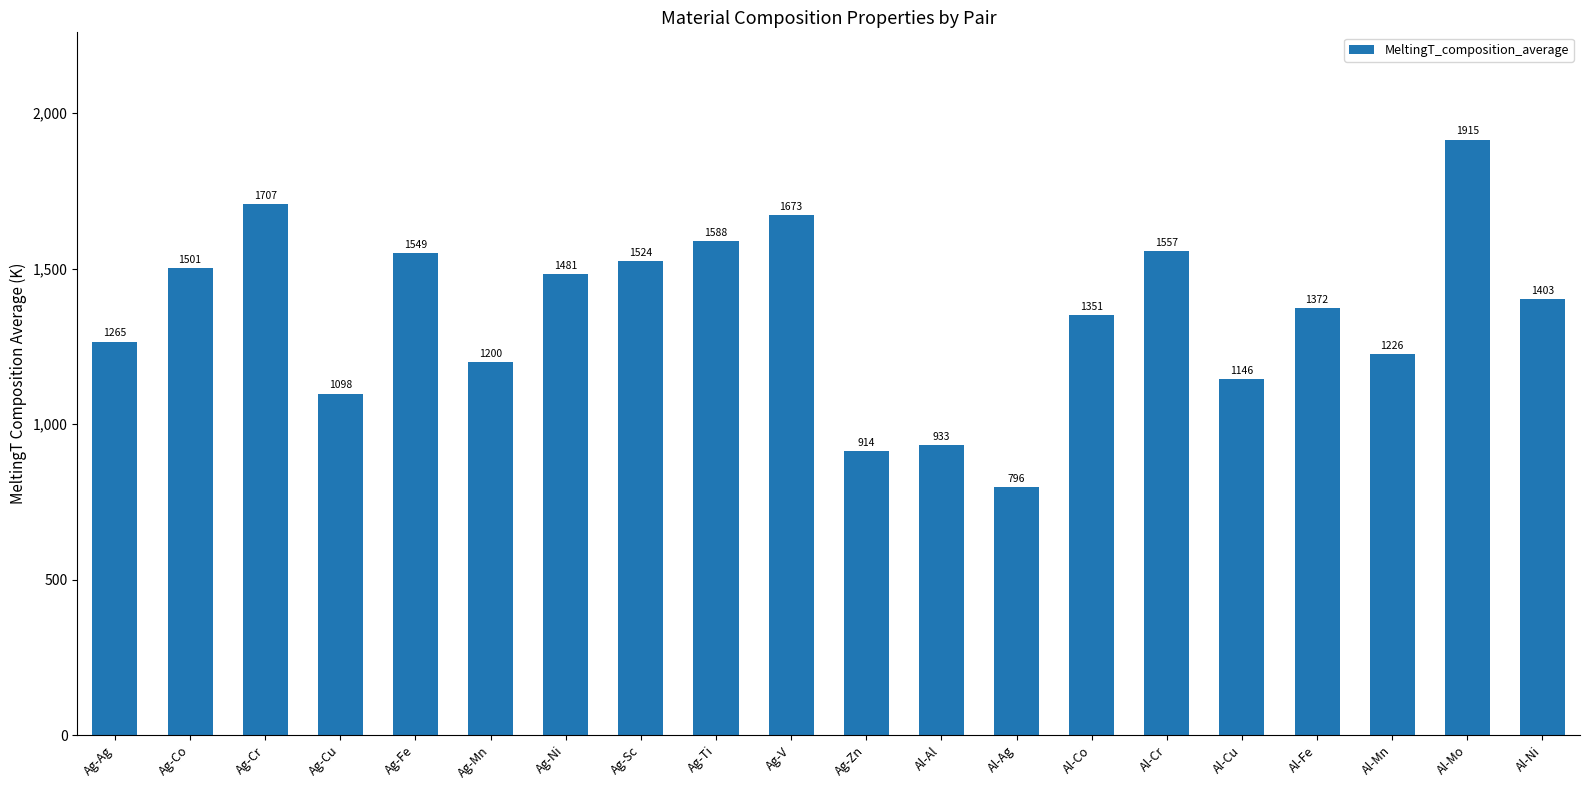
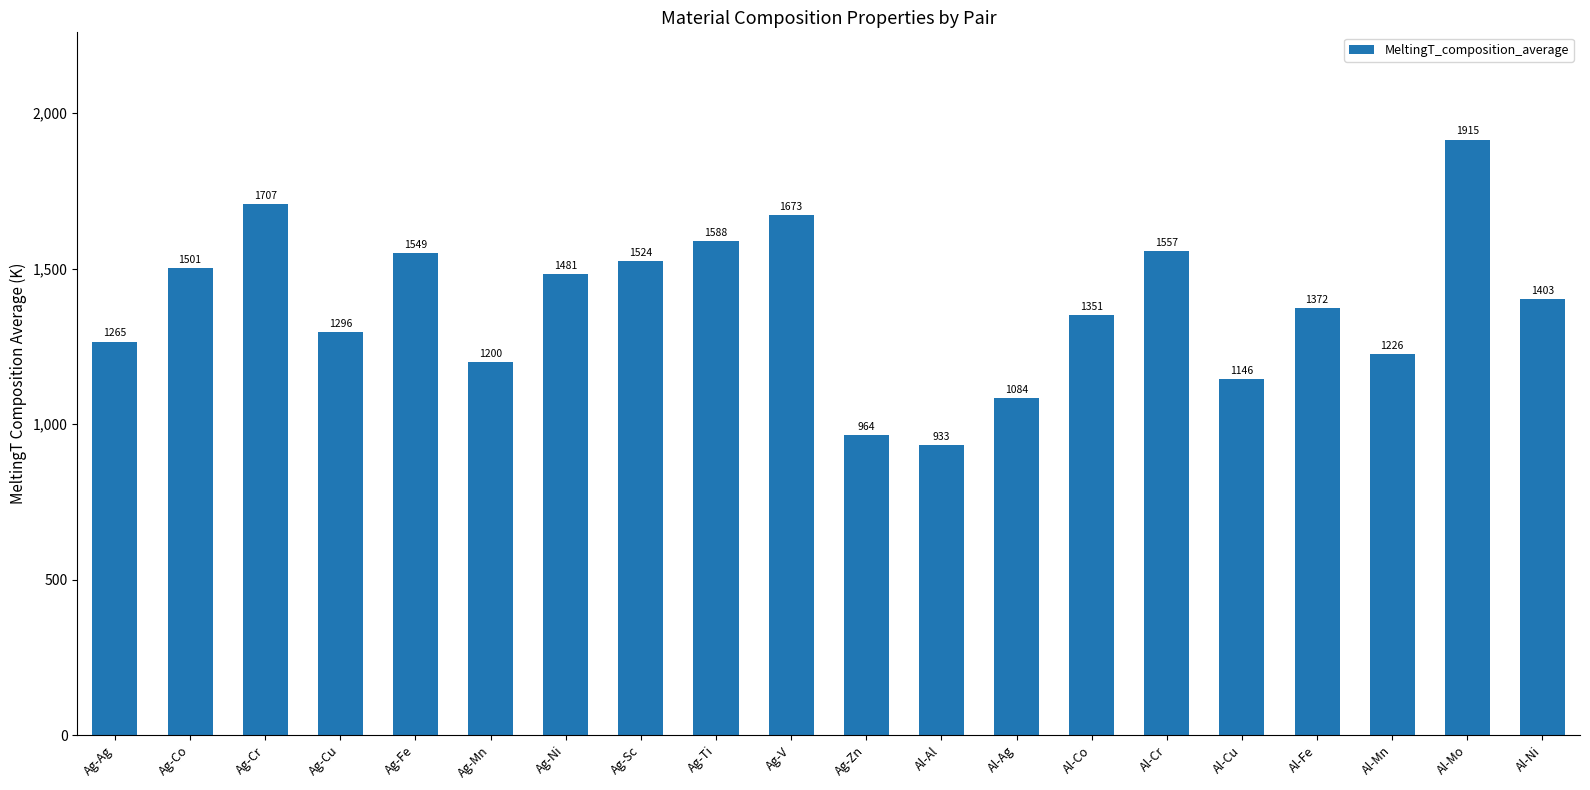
Ag-Cu: 1098 -> 1296
Ag-Zn: 914 -> 964
Al-Ag: 796 -> 1084
